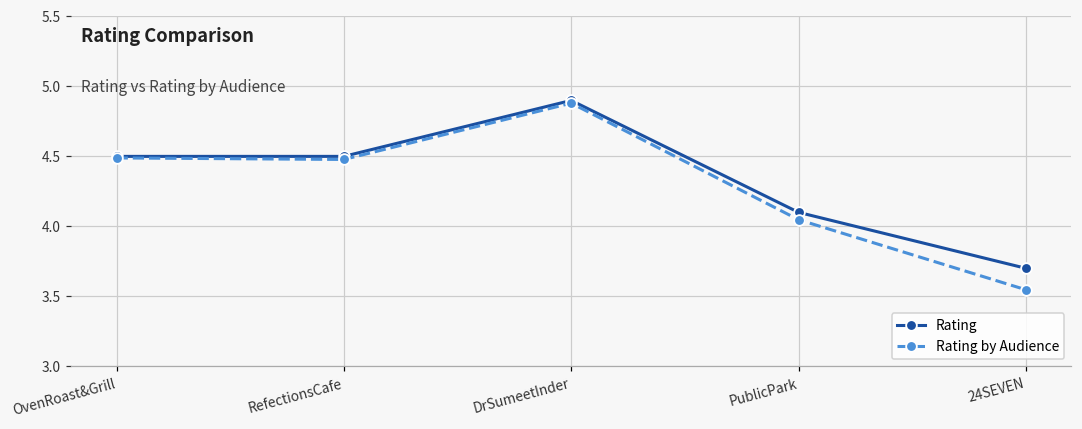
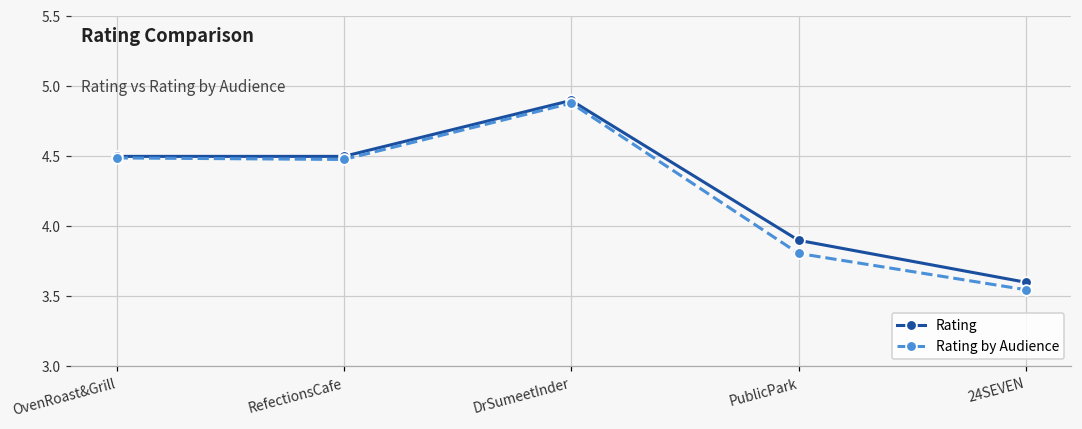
Rating, PublicPark: 4.1 -> 3.9
Rating by Audience, PublicPark: 4.05 -> 3.81
Rating, 24SEVEN: 3.7 -> 3.6
